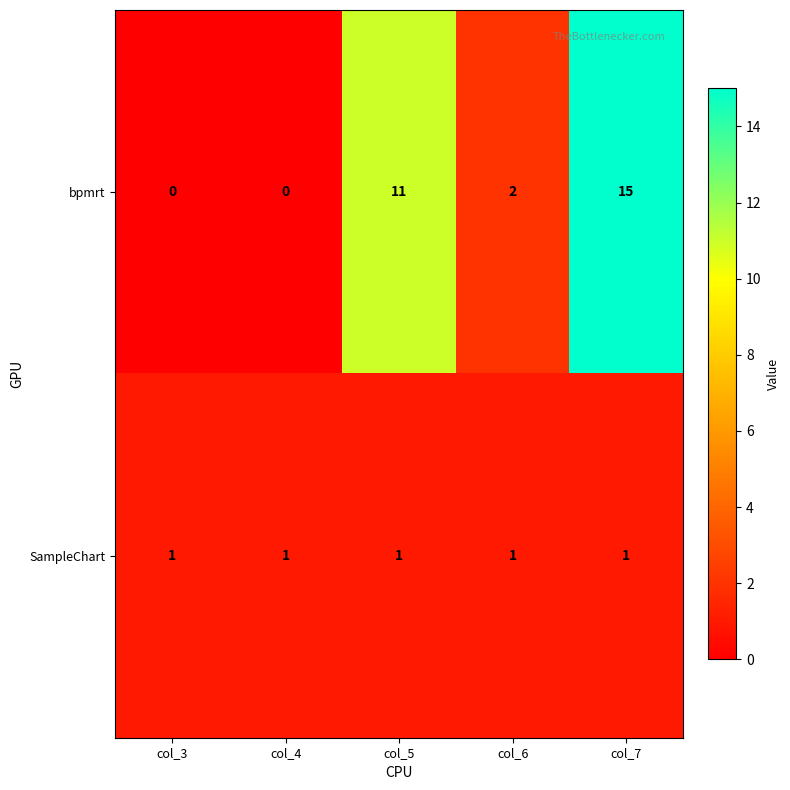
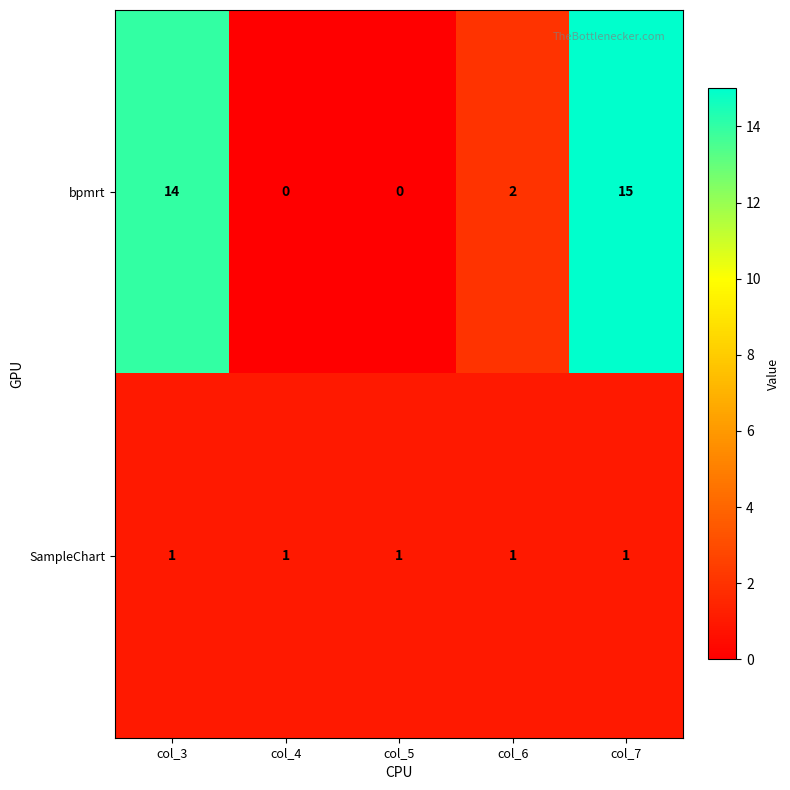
bpmrt, col_3: 0 -> 14
bpmrt, col_5: 11 -> 0
